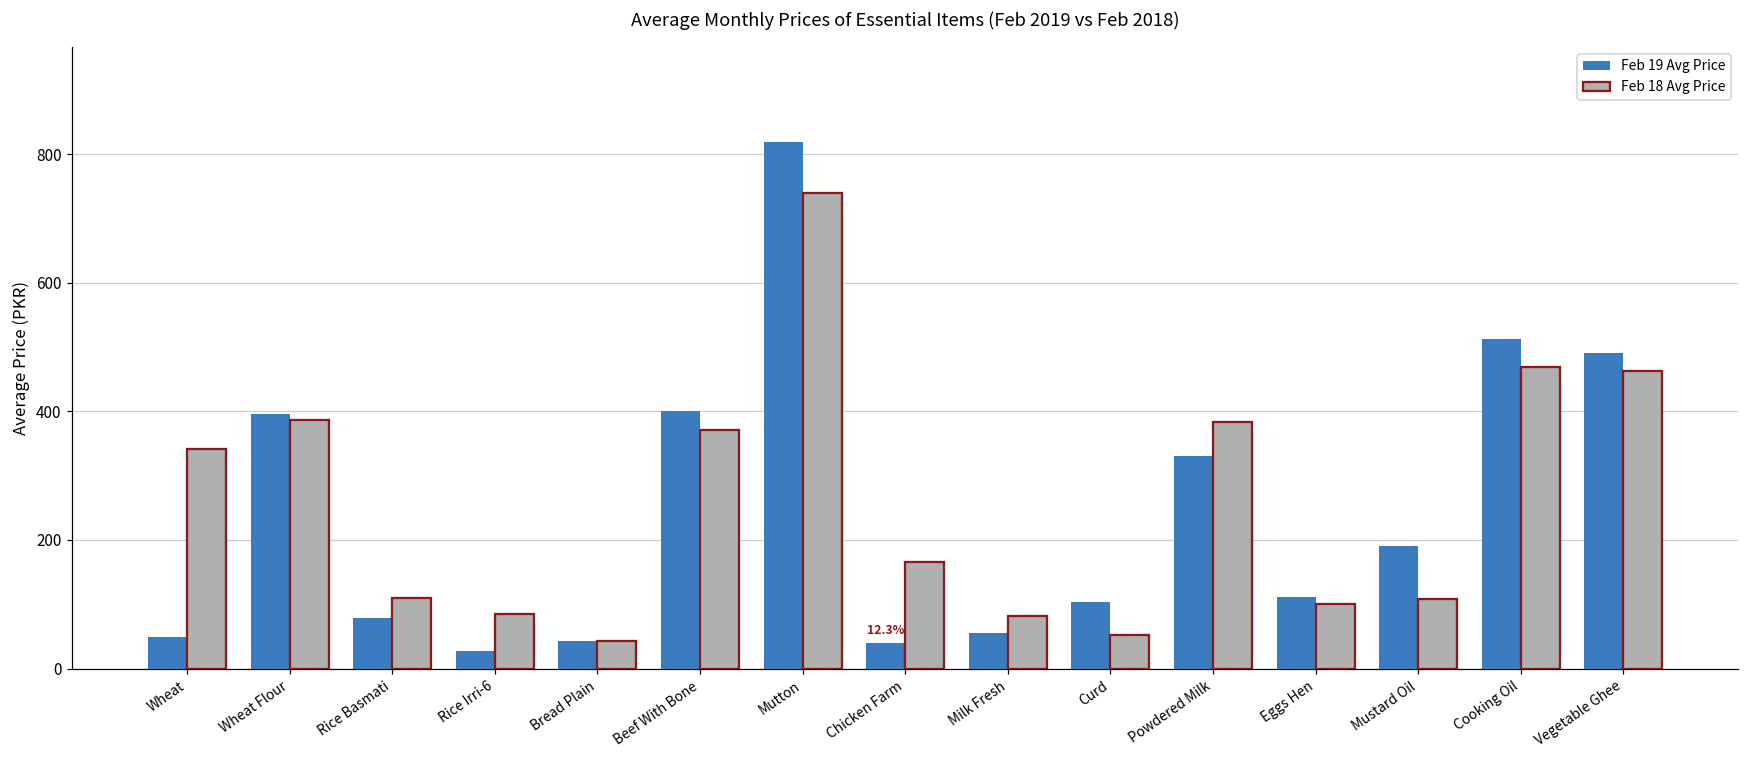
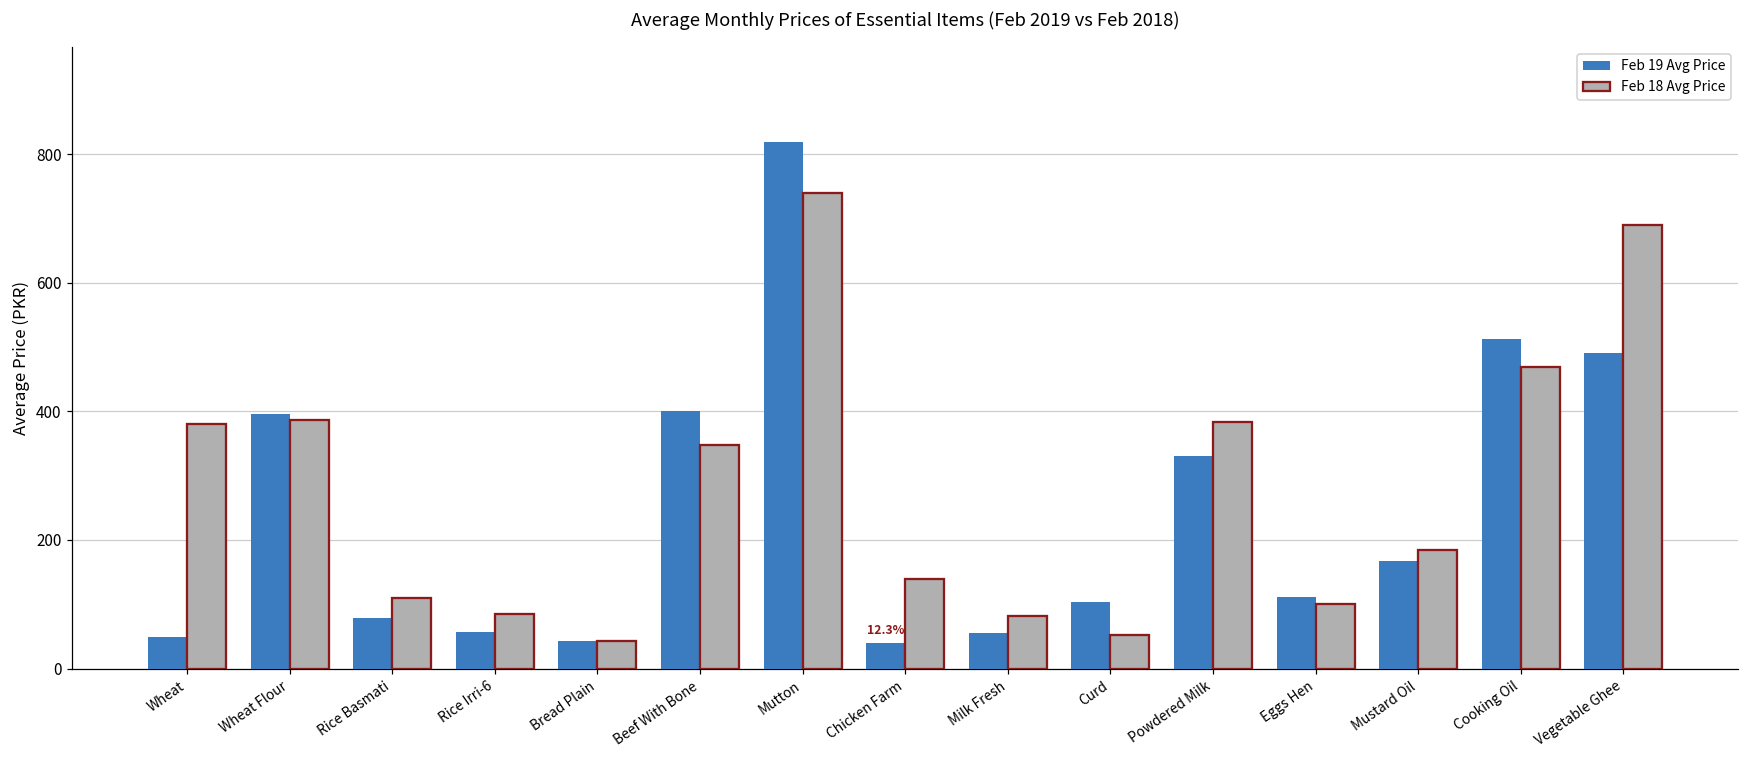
Feb 18 Avg Price, Wheat: 340 -> 380
Feb 19 Avg Price, Rice Irri-6: 30 -> 60
Feb 18 Avg Price, Beef With Bone: 370 -> 350
Feb 18 Avg Price, Chicken Farm: 170 -> 140
Feb 19 Avg Price, Mustard Oil: 190 -> 170
Feb 18 Avg Price, Mustard Oil: 110 -> 180
Feb 18 Avg Price, Vegetable Ghee: 460 -> 690
